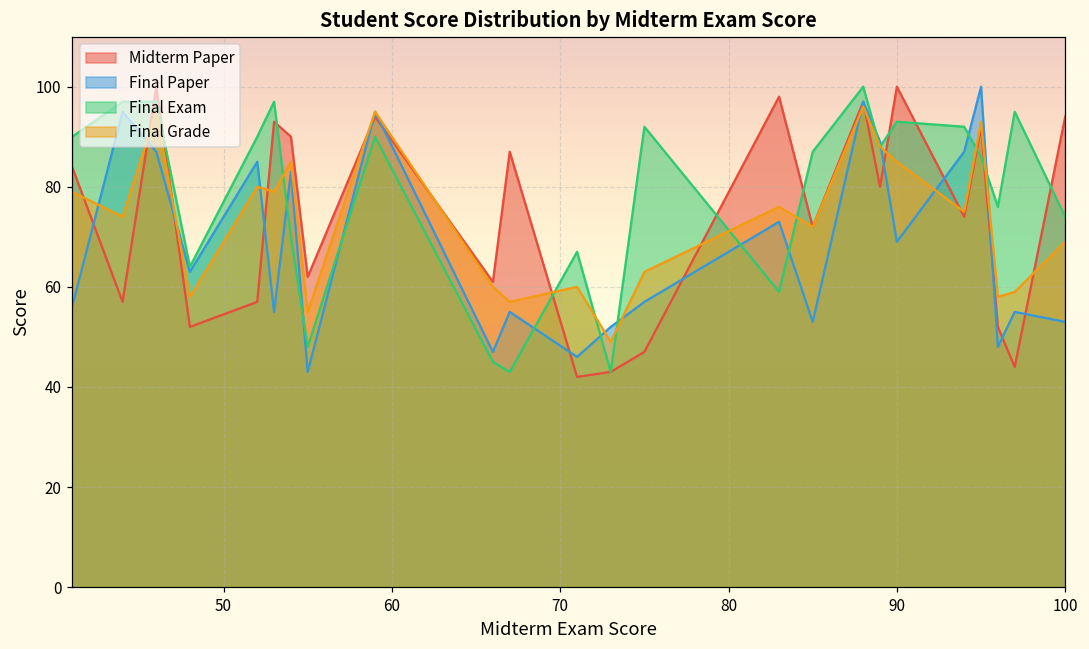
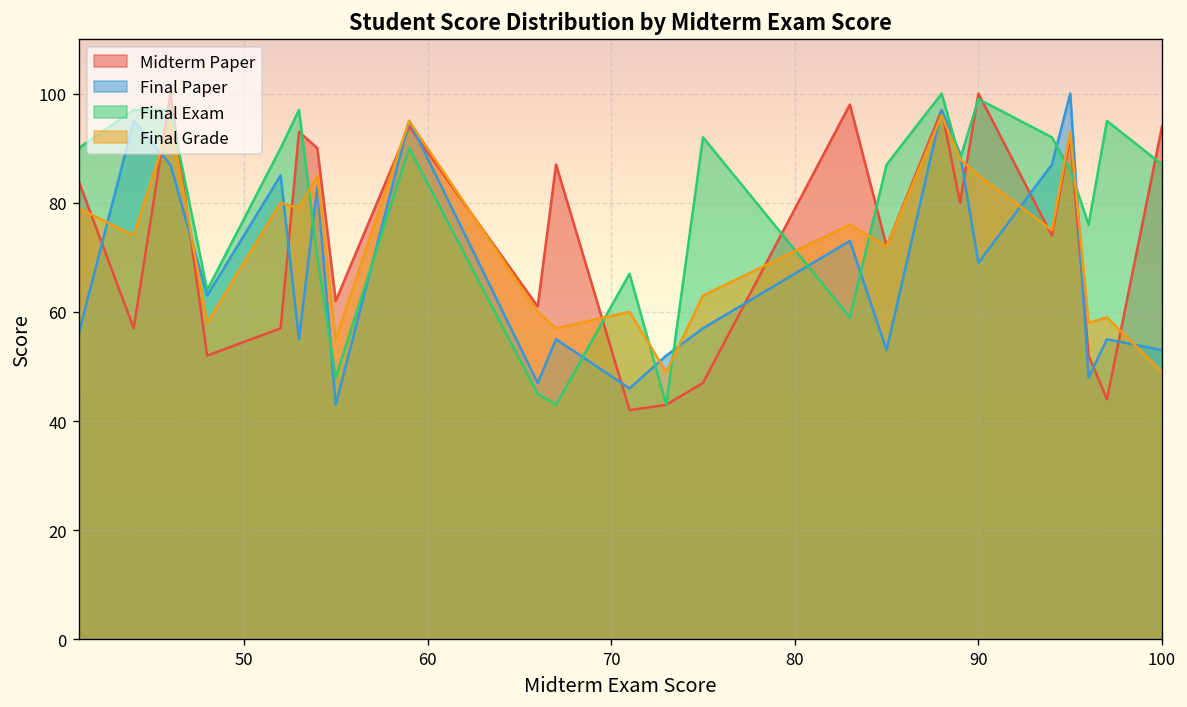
Final Exam, 90: 93 -> 99
Final Exam, 100: 74 -> 87
Final Grade, 100: 69 -> 49
